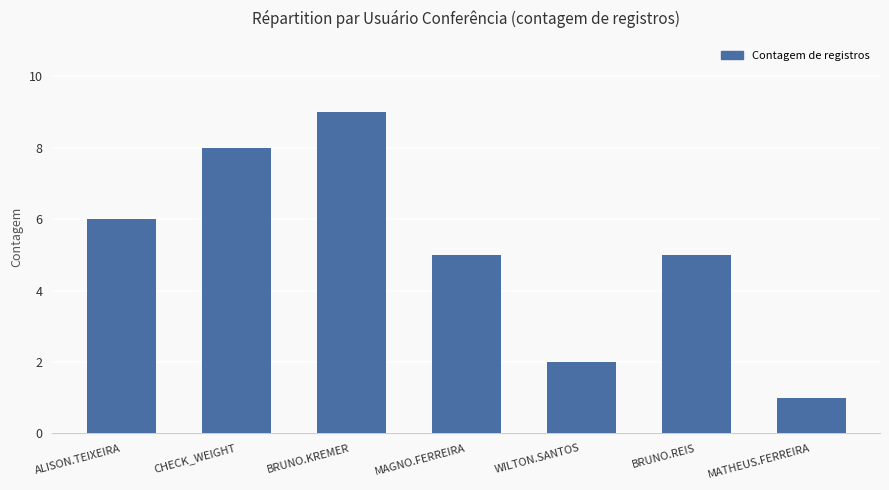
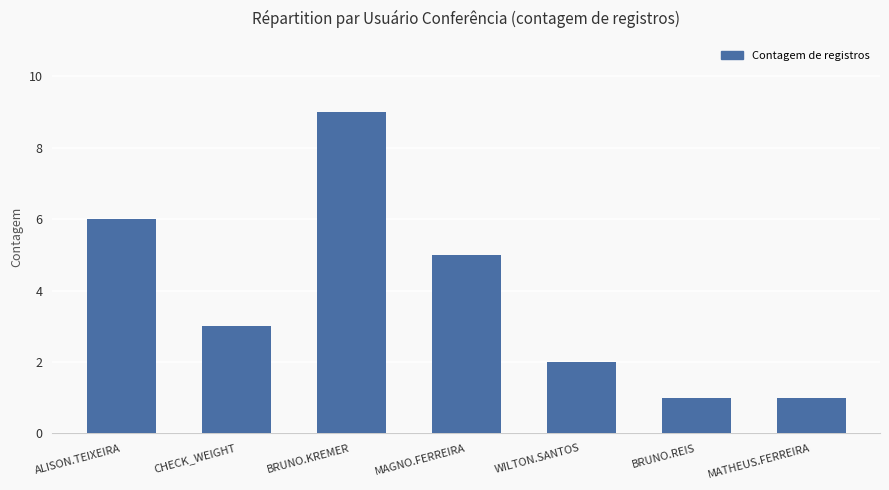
CHECK_WEIGHT: 8 -> 3
BRUNO.REIS: 5 -> 1
